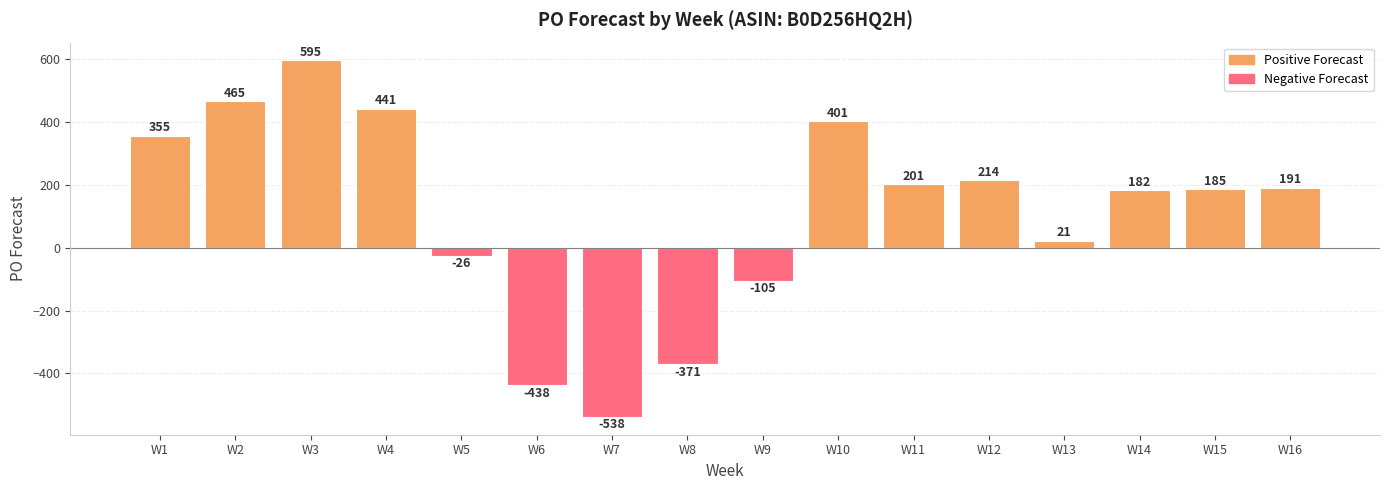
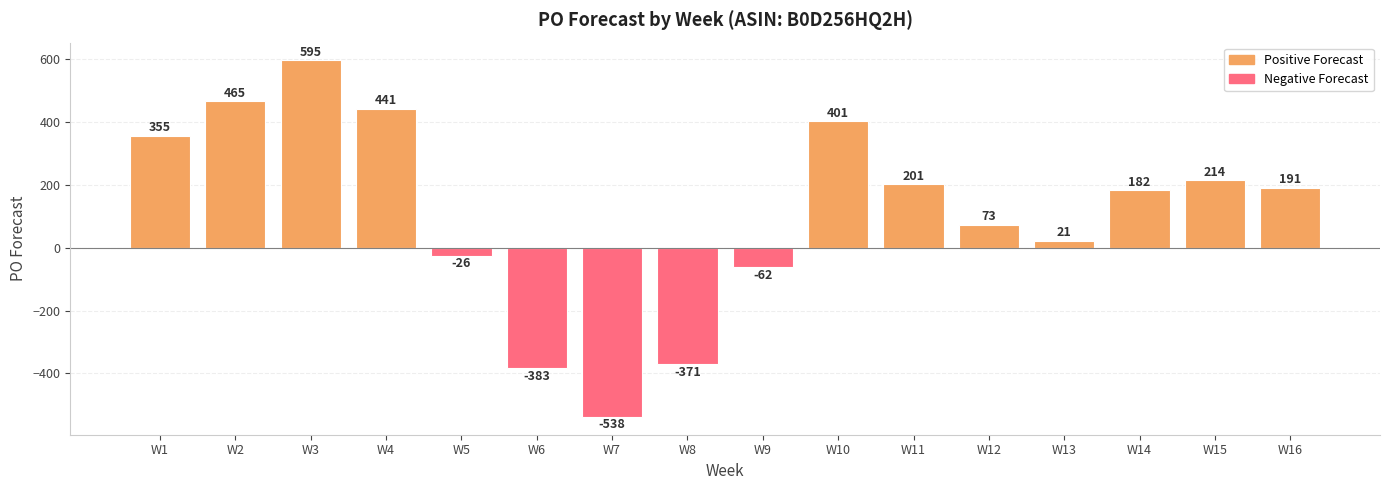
W6: -438 -> -383
W9: -105 -> -62
W12: 214 -> 73
W15: 185 -> 214
